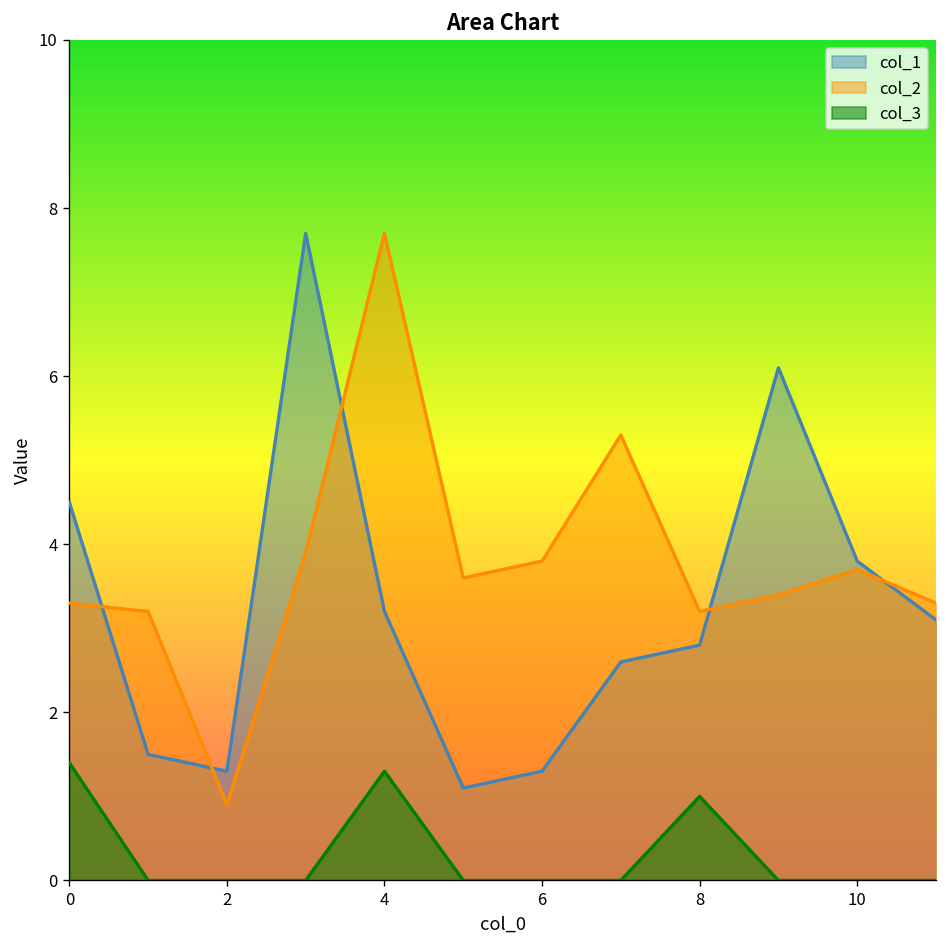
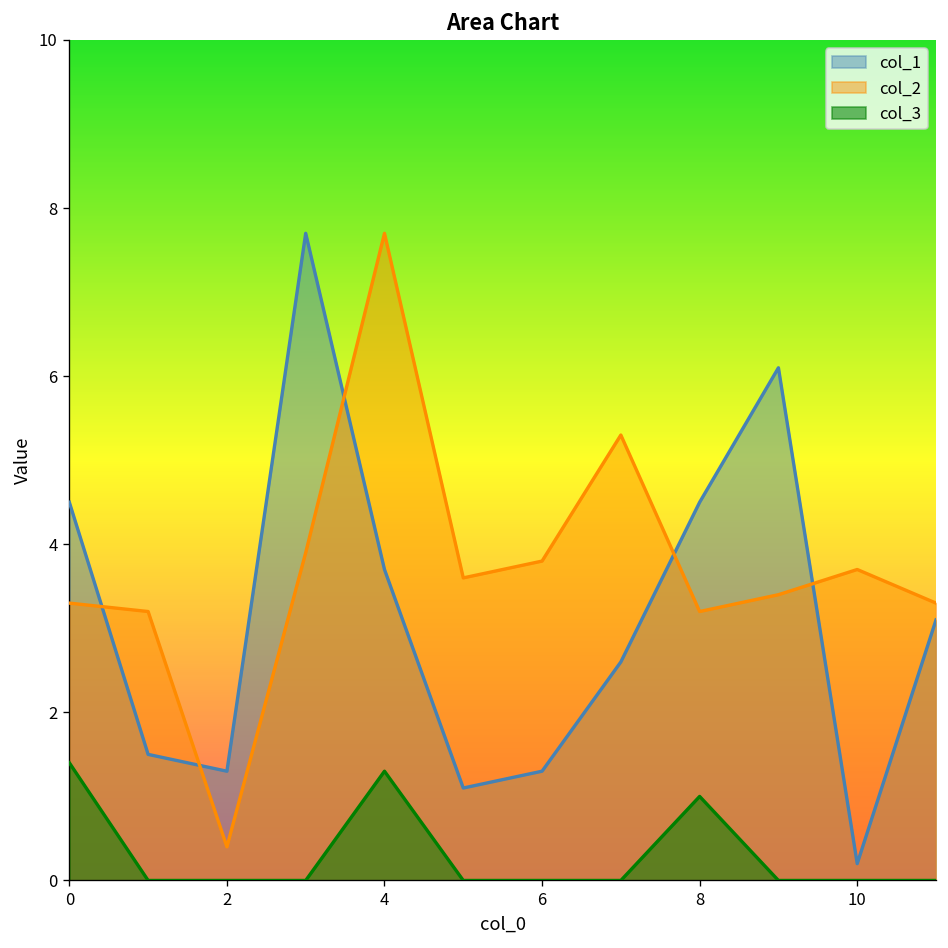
col_2, 2: 0.9 -> 0.4
col_1, 4: 3.2 -> 3.7
col_1, 8: 2.8 -> 4.5
col_1, 10: 3.8 -> 0.2
